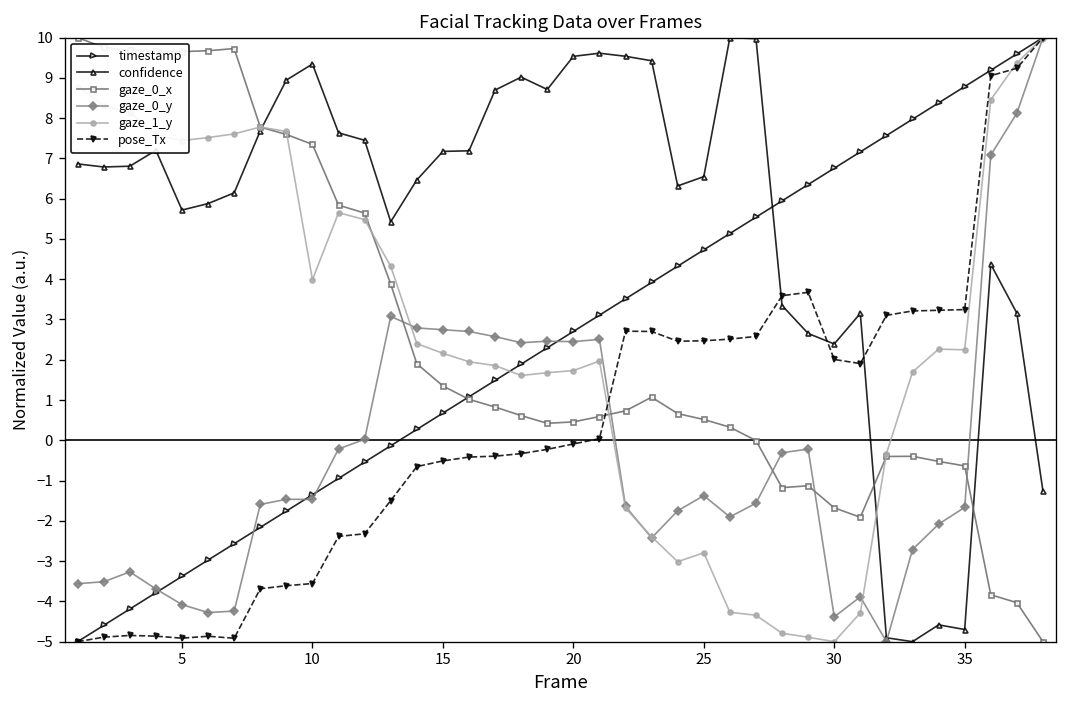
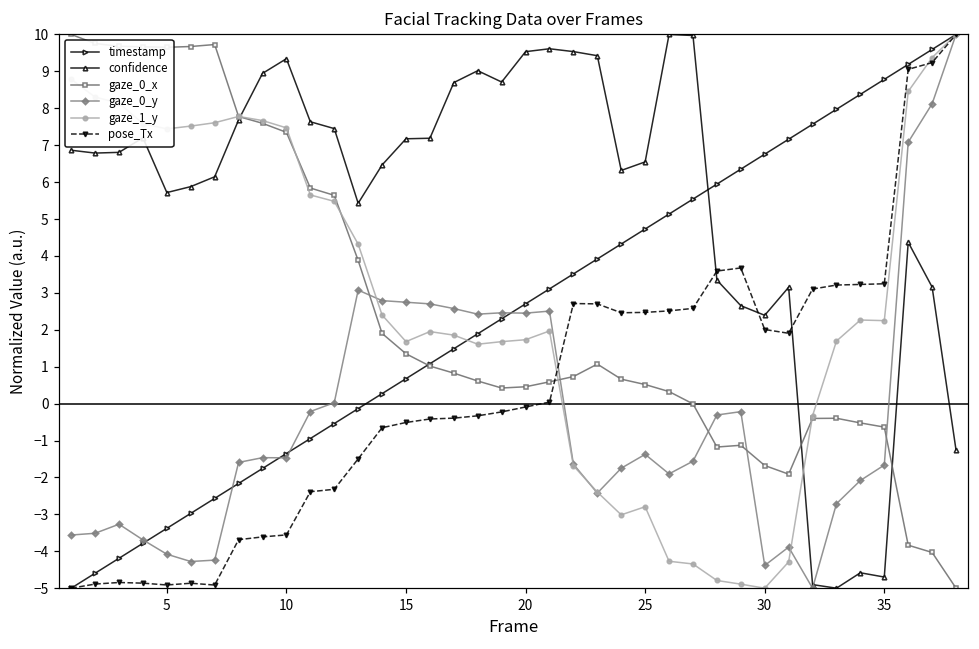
gaze_1_y, 10: 4.0 -> 7.5
gaze_1_y, 15: 2.2 -> 1.7
